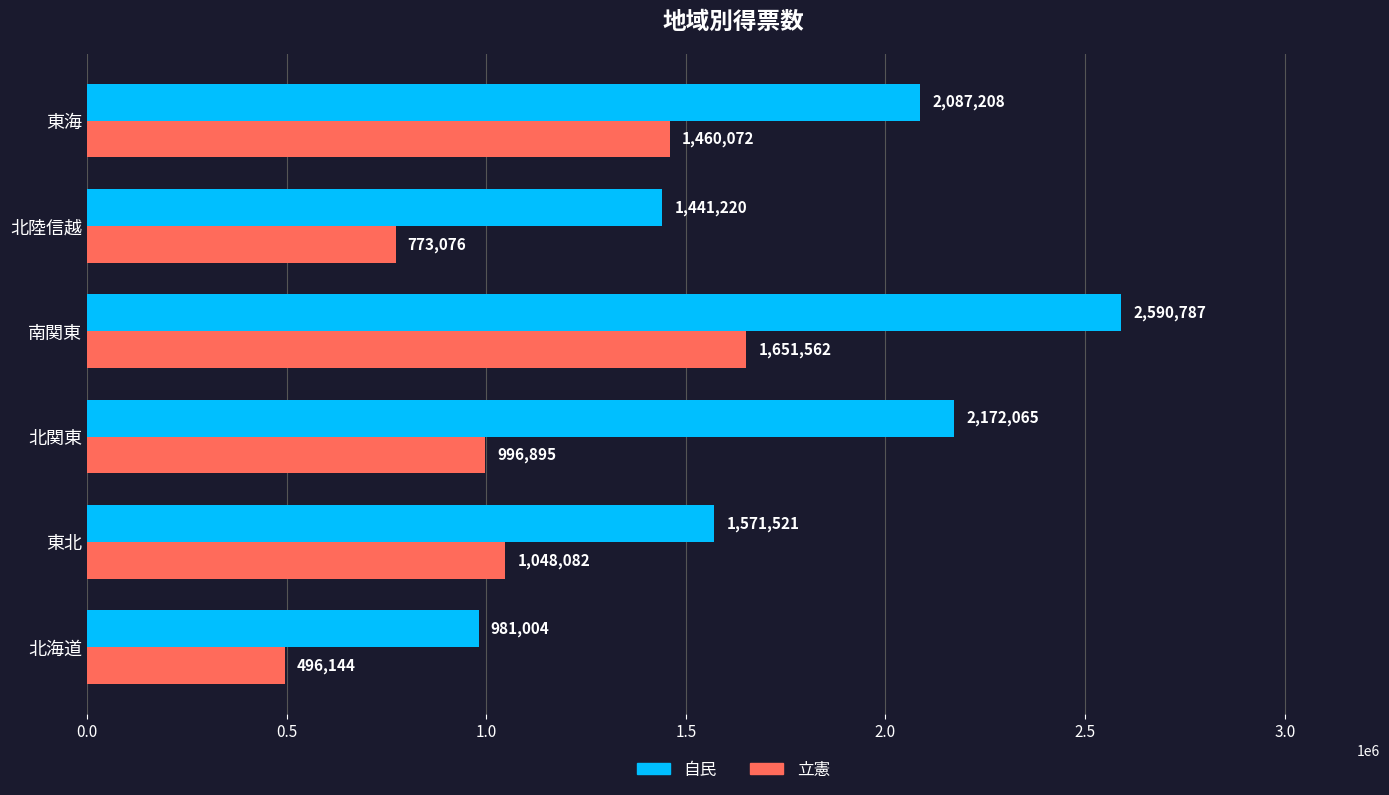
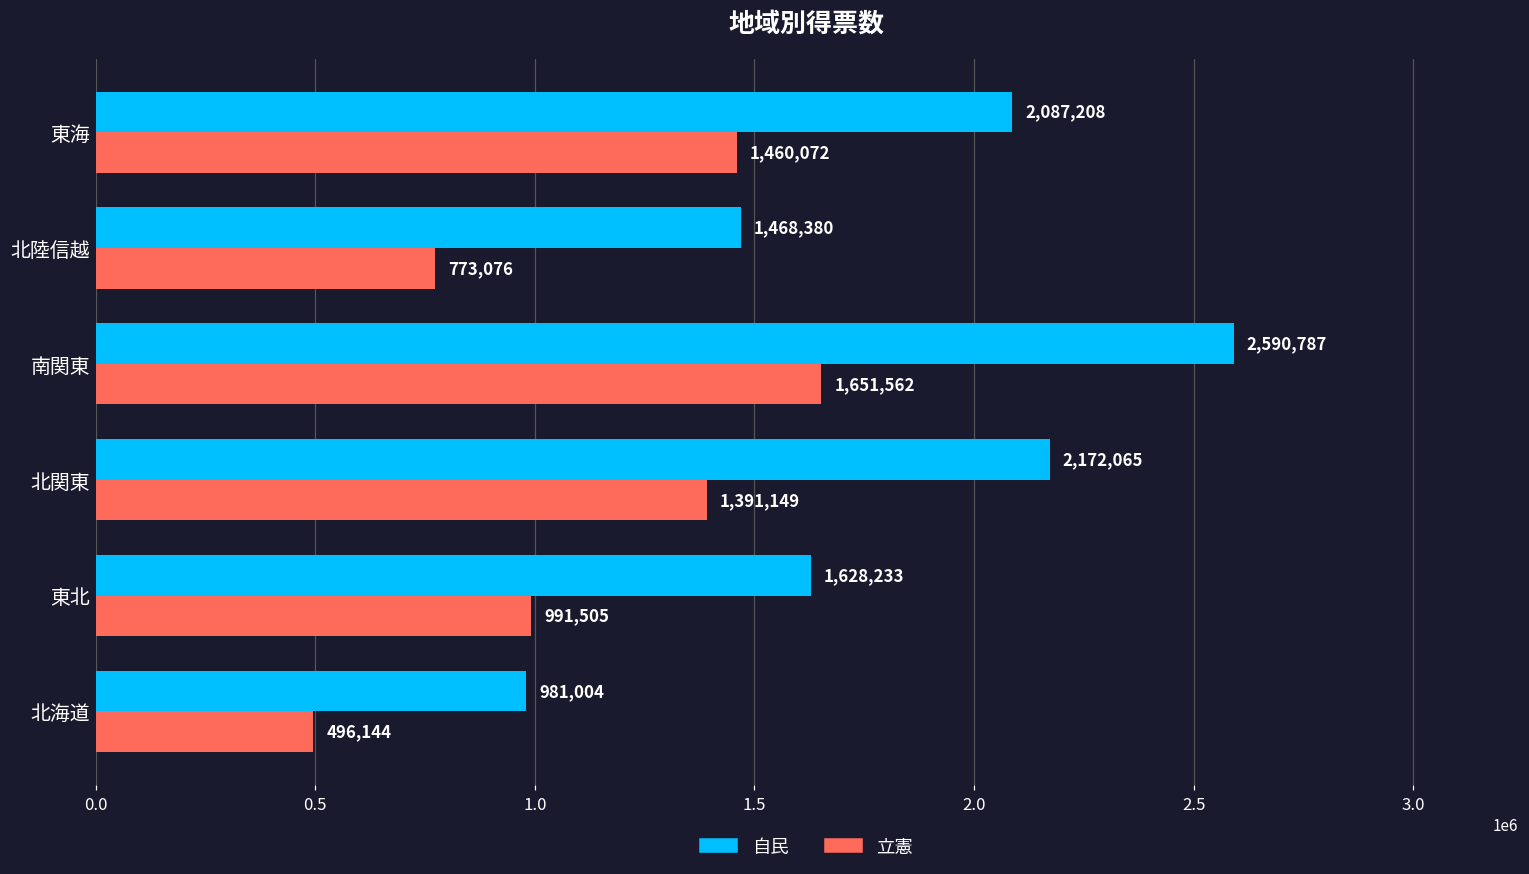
自民, 北陸信越: 1,441,220 -> 1,468,380
立憲, 北関東: 996,895 -> 1,391,149
自民, 東北: 1,571,521 -> 1,628,233
立憲, 東北: 1,048,082 -> 991,505
